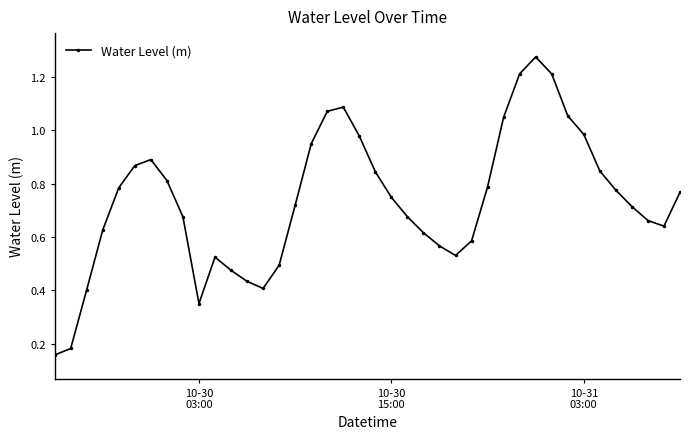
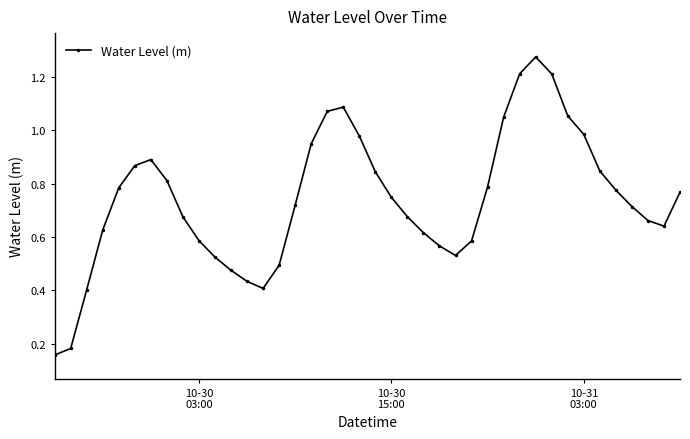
10-30 03:00: 0.35 -> 0.59
